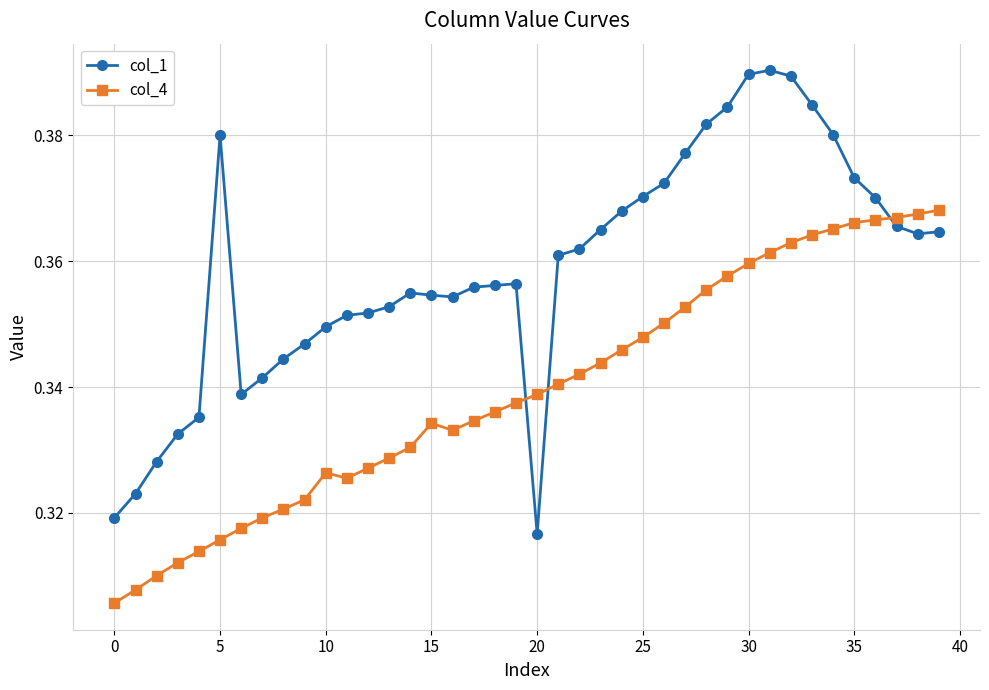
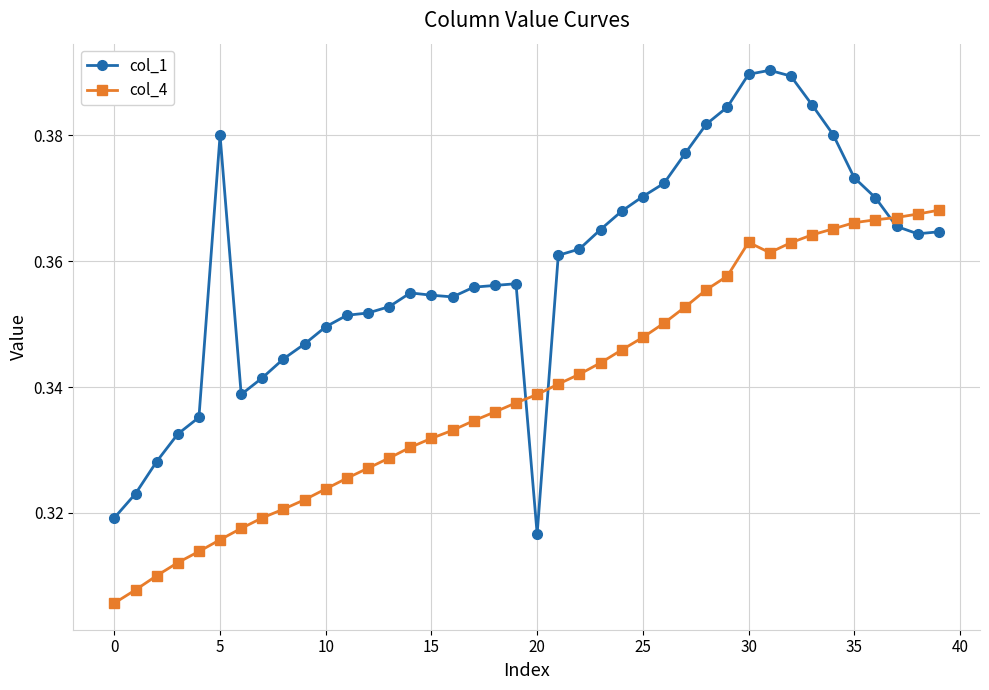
col_4, 10: 0.326 -> 0.324
col_4, 15: 0.334 -> 0.332
col_4, 30: 0.360 -> 0.363
